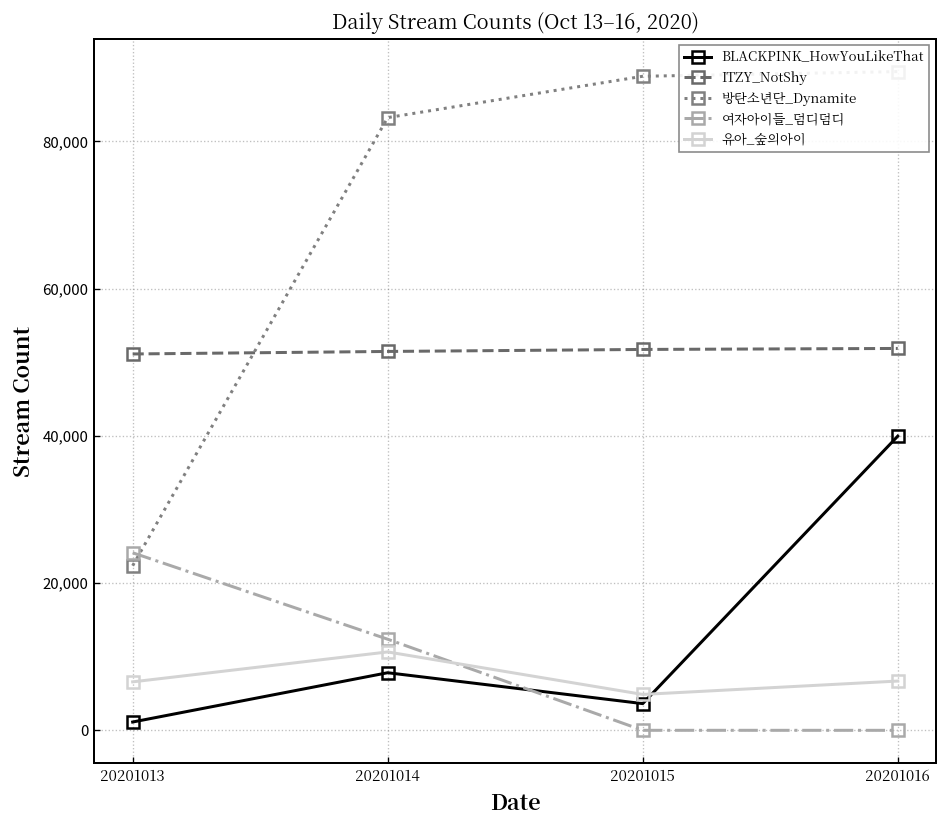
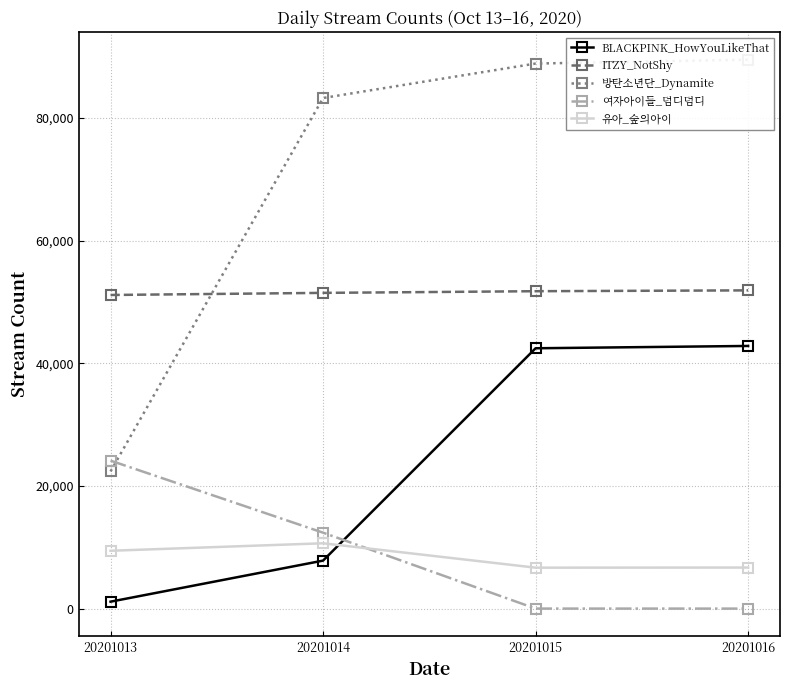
유아_숲의아이, 20201013: 7,000 -> 9,000
BLACKPINK_HowYouLikeThat, 20201015: 4,000 -> 42,000
유아_숲의아이, 20201015: 5,000 -> 7,000
BLACKPINK_HowYouLikeThat, 20201016: 40,000 -> 43,000
